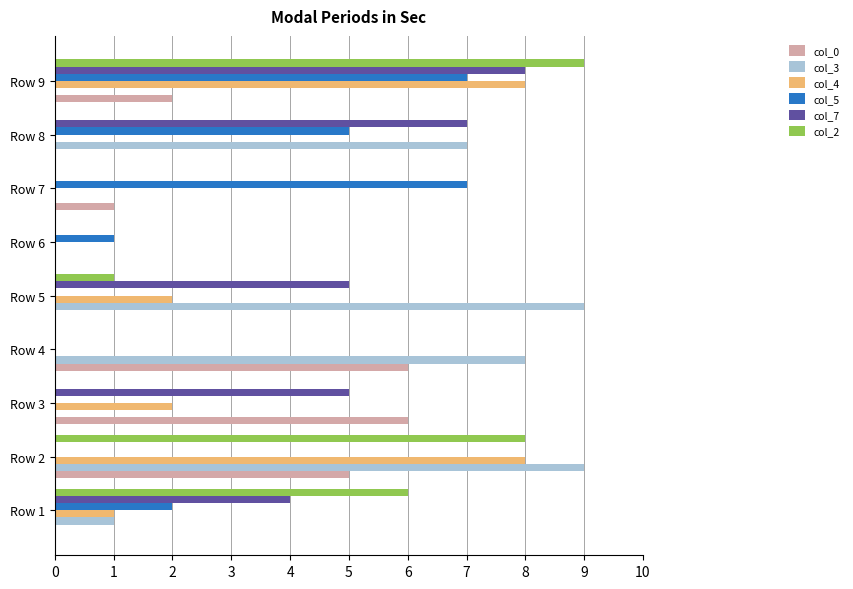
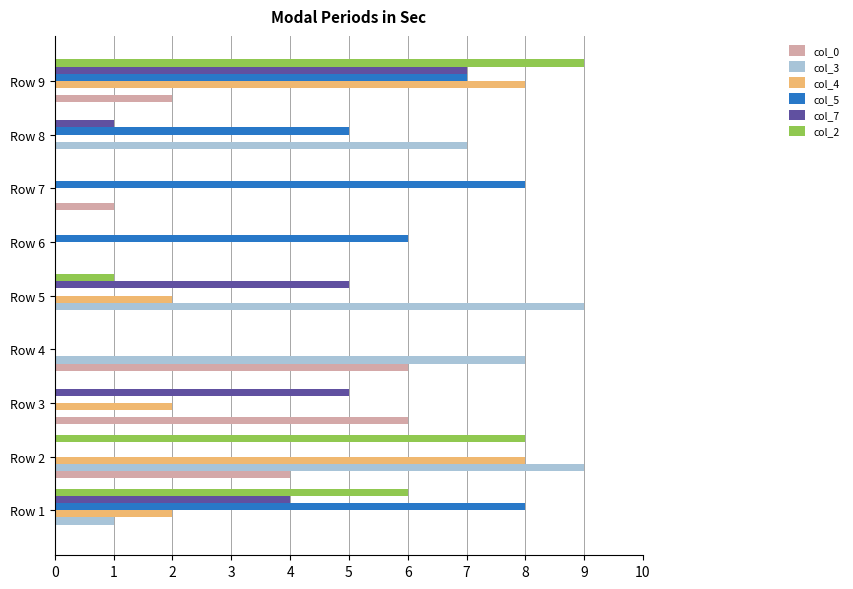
col_7, Row 9: 8 -> 7
col_7, Row 8: 7 -> 1
col_5, Row 7: 7 -> 8
col_5, Row 6: 1 -> 6
col_0, Row 2: 5 -> 4
col_5, Row 1: 2 -> 8
col_4, Row 1: 1 -> 2
